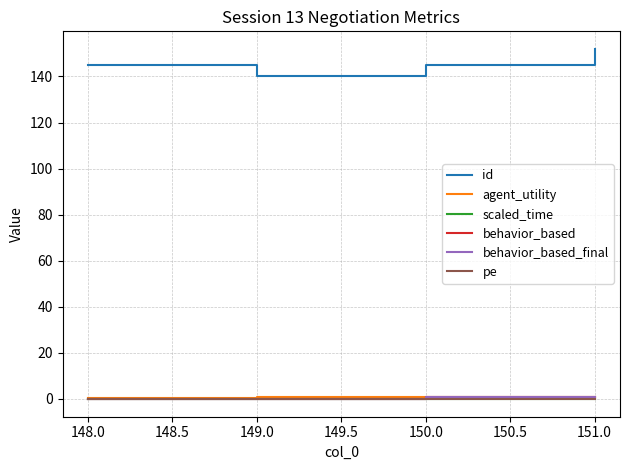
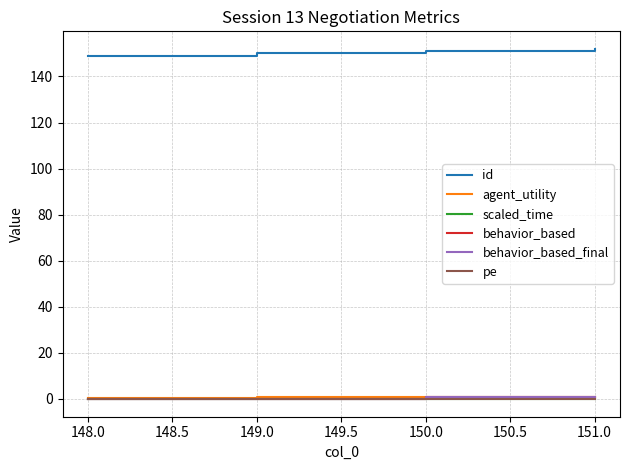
id, 148.0: 145 -> 149
id, 149.0: 140 -> 150
id, 150.0: 145 -> 151
